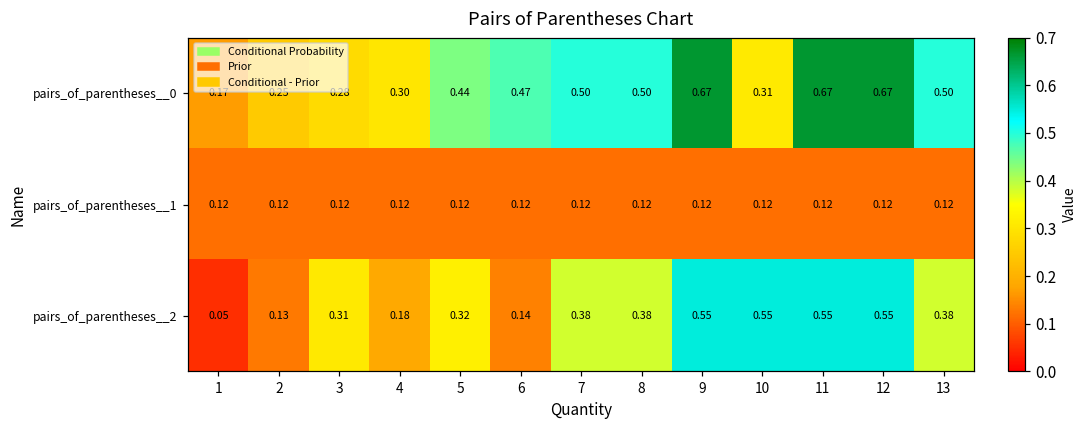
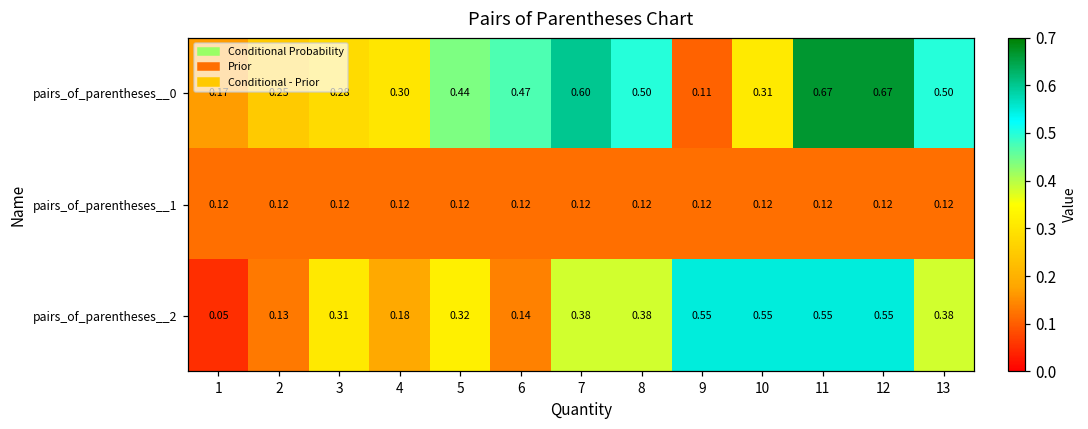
pairs_of_parentheses__0, 7: 0.50 -> 0.60
pairs_of_parentheses__0, 9: 0.67 -> 0.11
